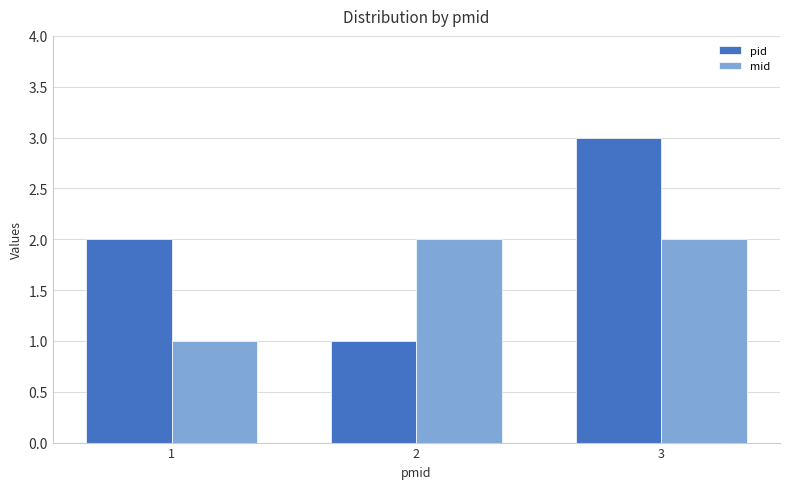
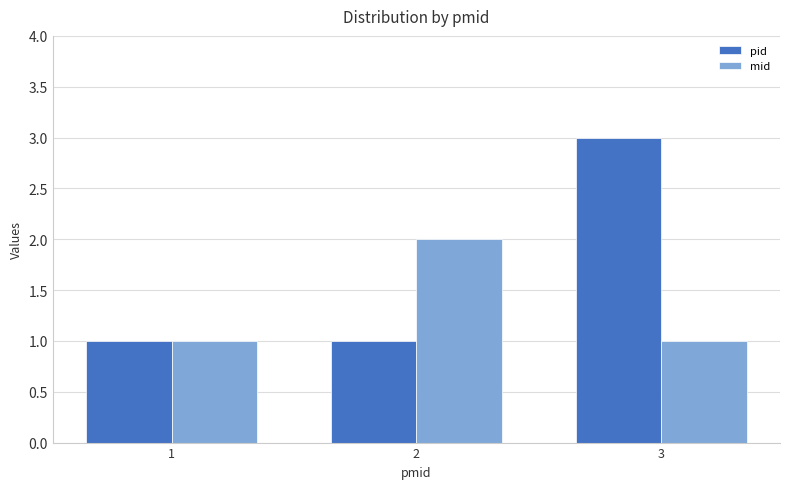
pid, 1: 2 -> 1
mid, 3: 2 -> 1
